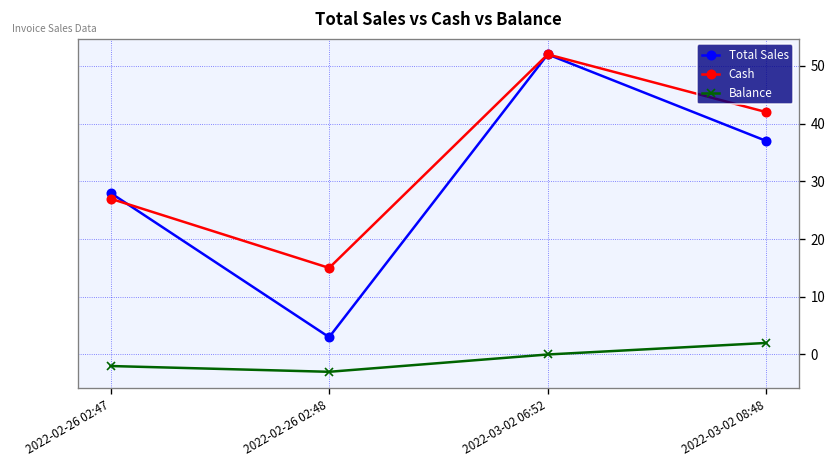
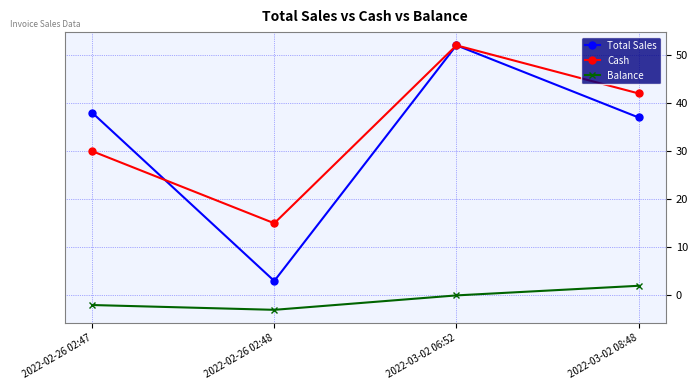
Total Sales, 2022-02-26 02:47: 28 -> 38
Cash, 2022-02-26 02:47: 27 -> 30
